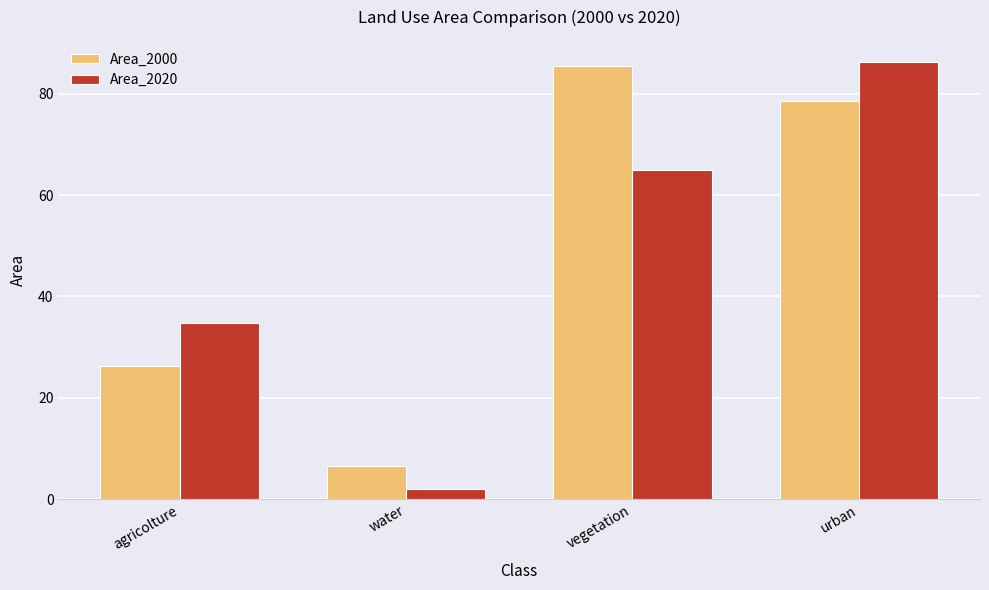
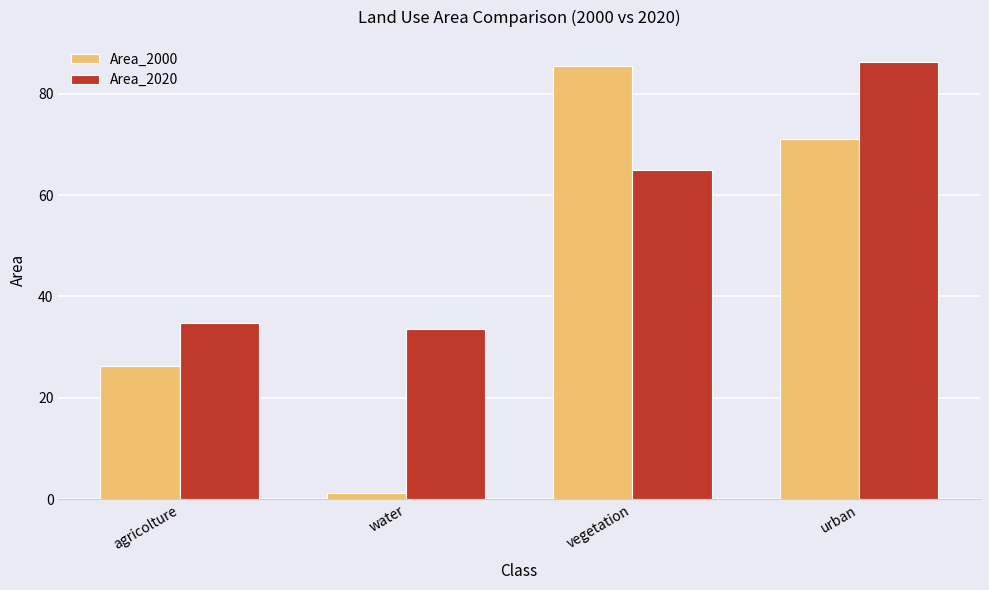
Area_2000, water: 7 -> 1
Area_2020, water: 2 -> 34
Area_2000, urban: 79 -> 71
